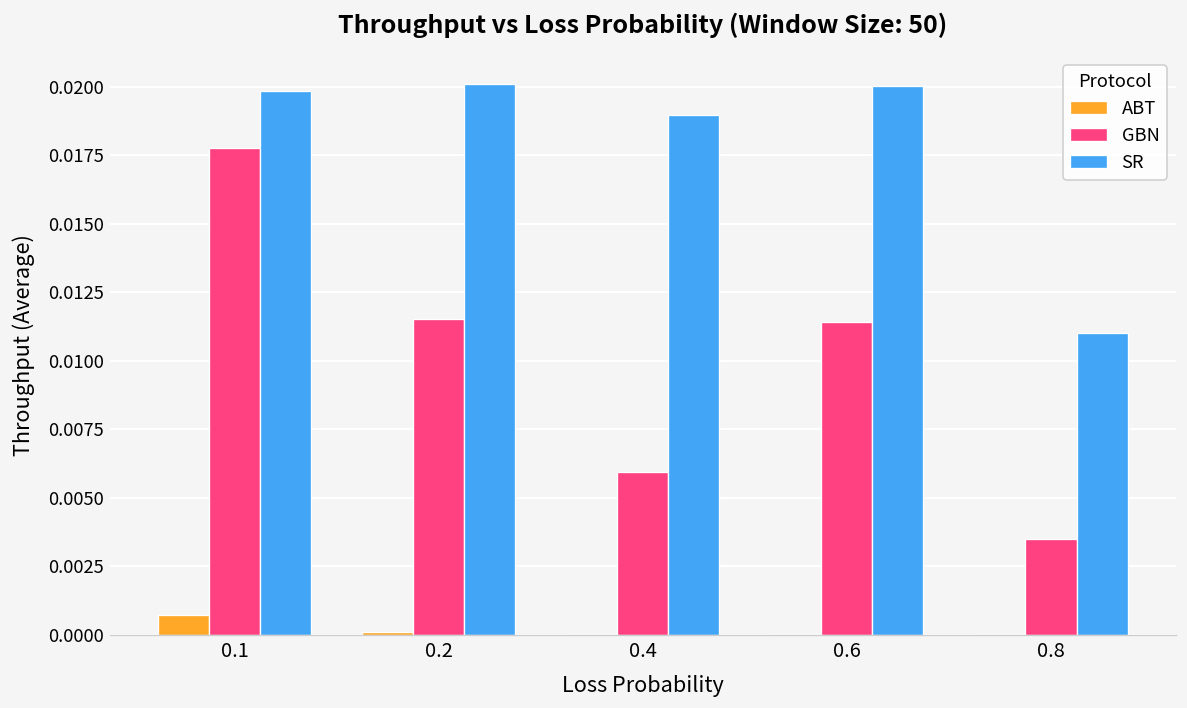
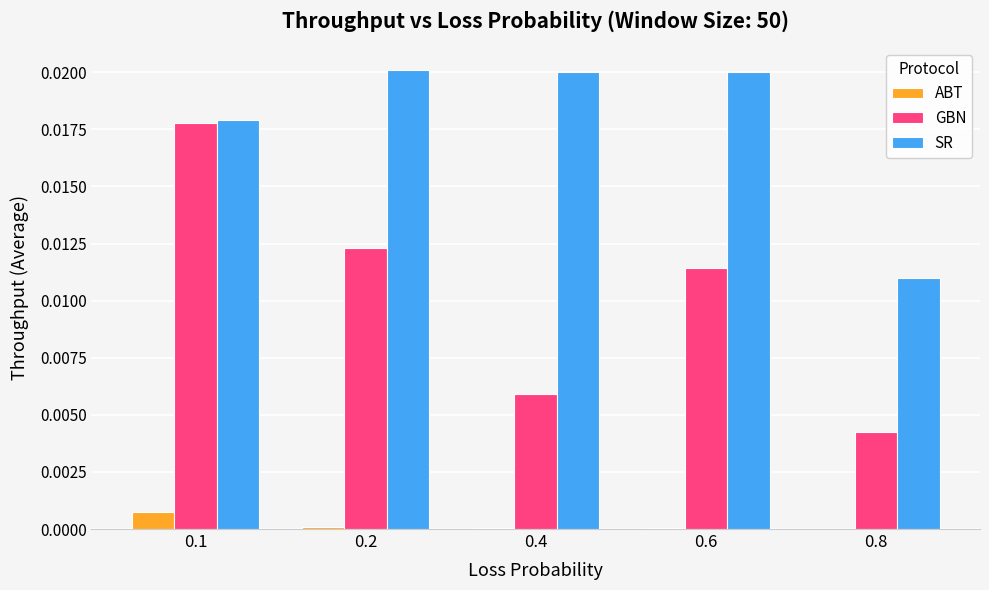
SR, 0.1: 0.0199 -> 0.0179
GBN, 0.2: 0.0115 -> 0.0123
SR, 0.4: 0.0190 -> 0.0200
GBN, 0.8: 0.0035 -> 0.0042
